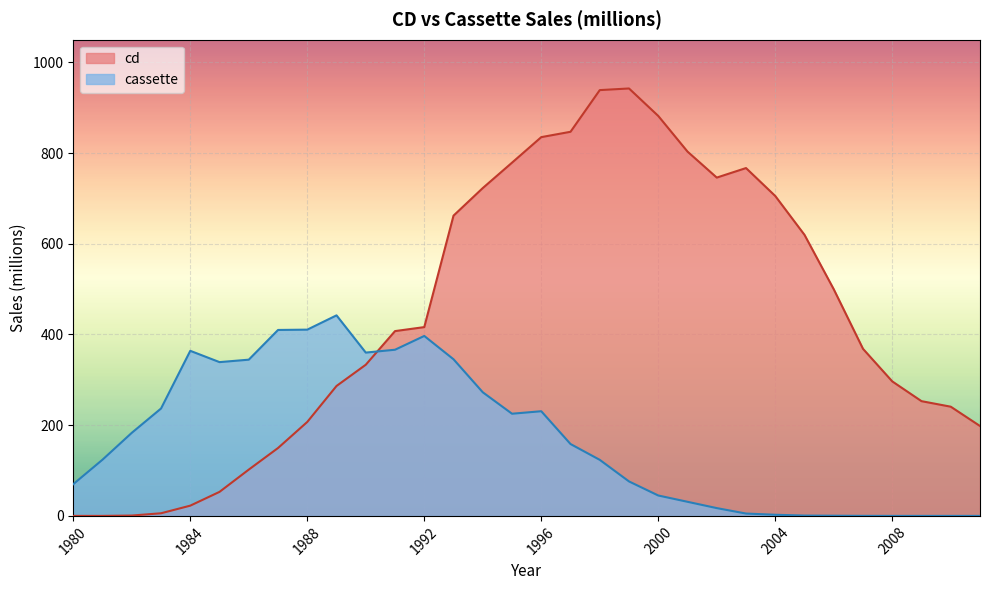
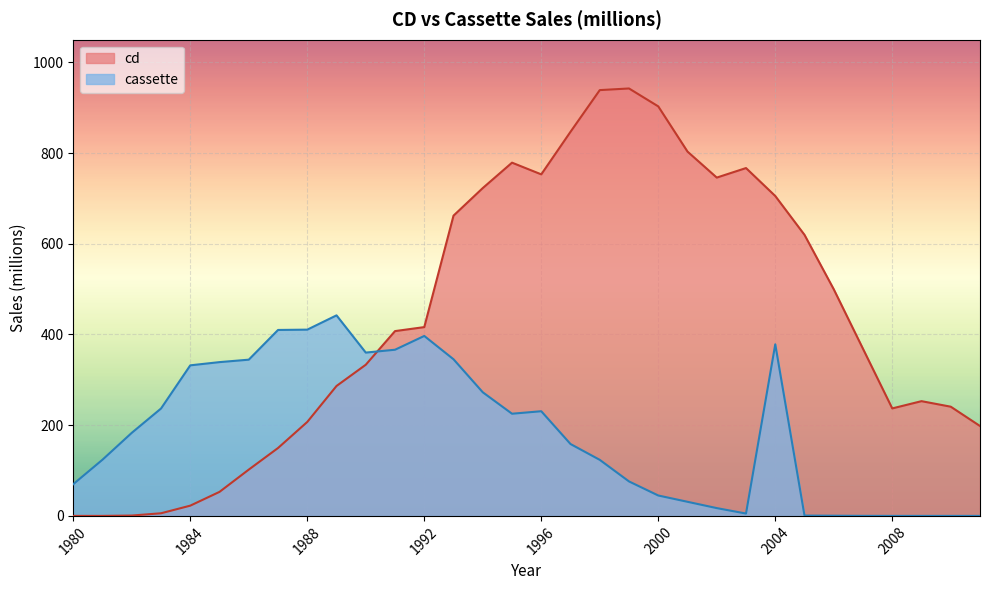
cassette, 1984: 360 -> 330
cd, 1996: 840 -> 750
cd, 2000: 880 -> 900
cassette, 2004: 0 -> 380
cd, 2008: 300 -> 240
